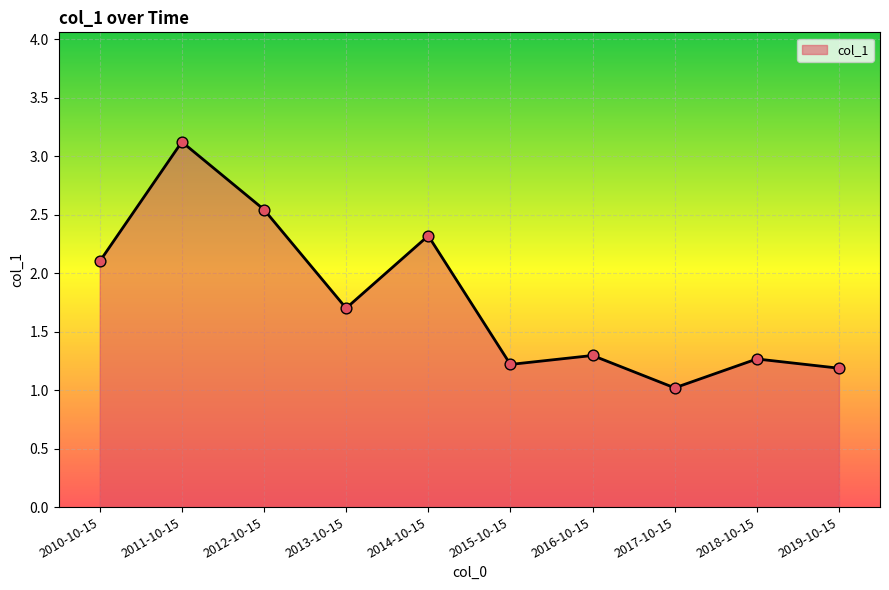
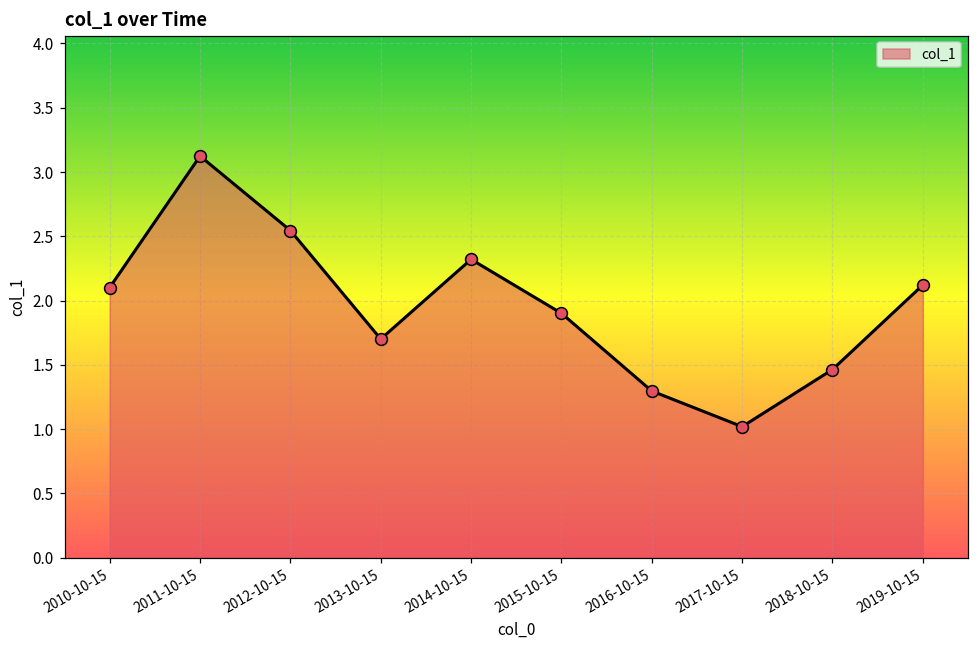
2015-10-15: 1.22 -> 1.90
2018-10-15: 1.27 -> 1.46
2019-10-15: 1.19 -> 2.12
